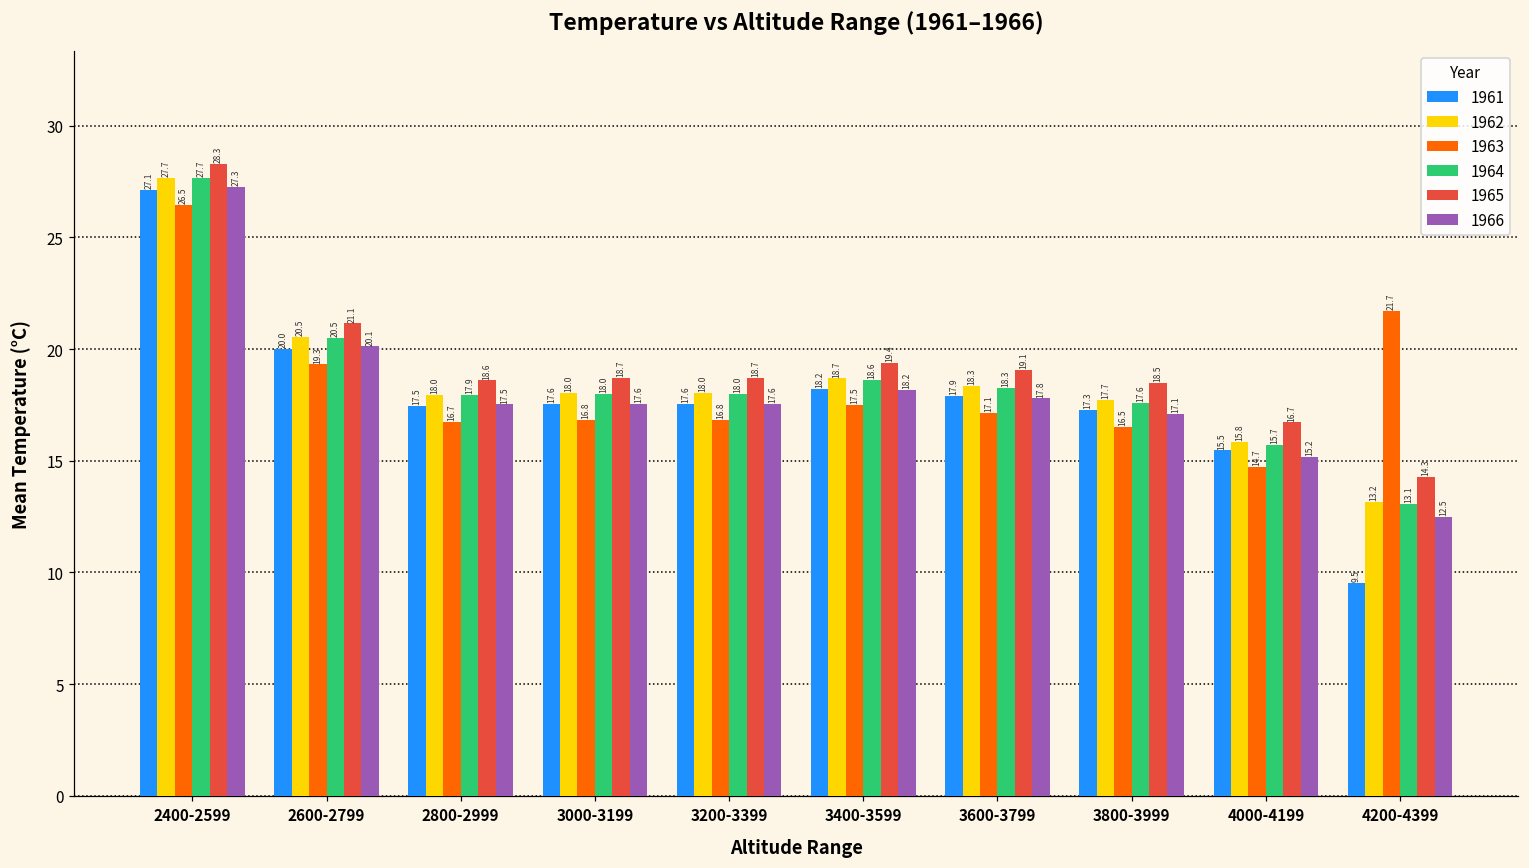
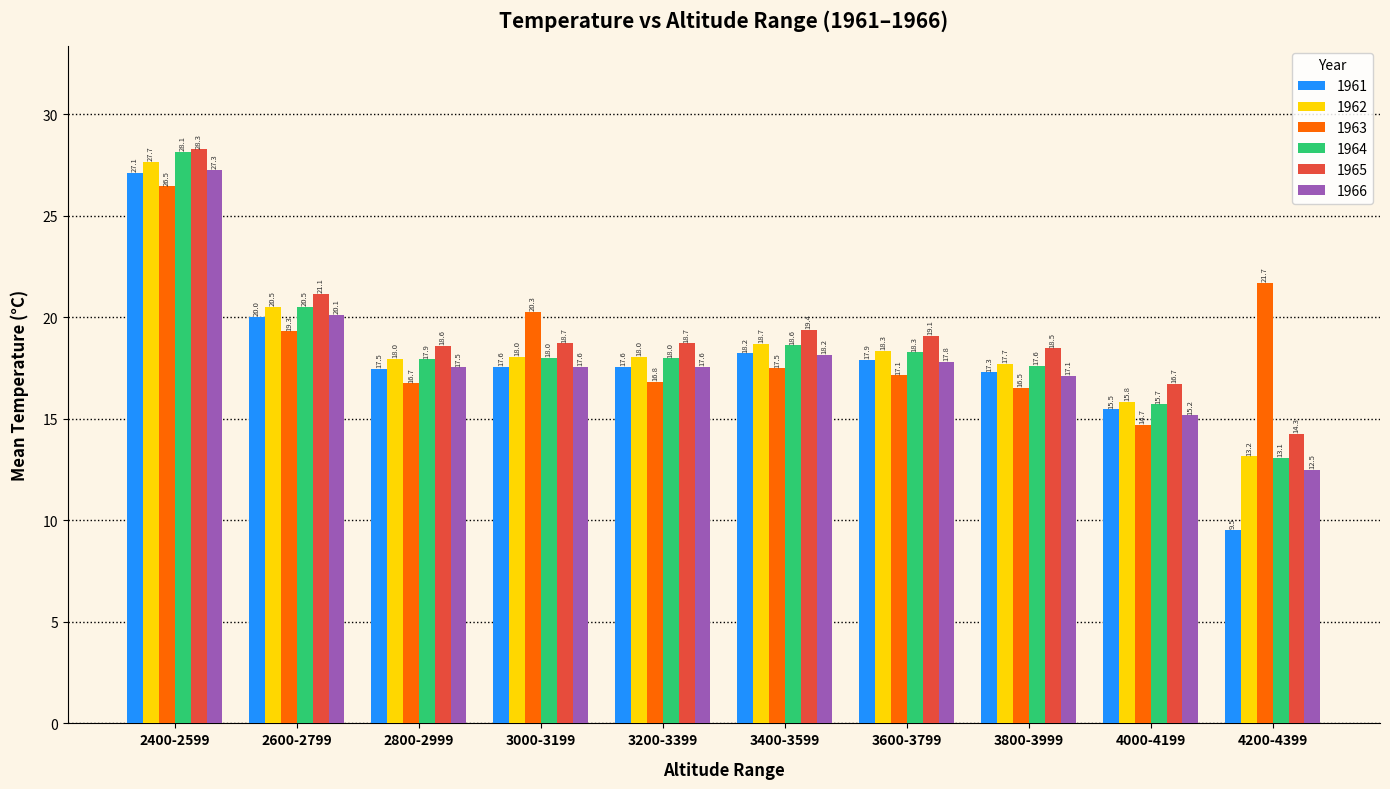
1964, 2400-2599: 27.7 -> 28.1
1963, 3000-3199: 16.8 -> 20.3
